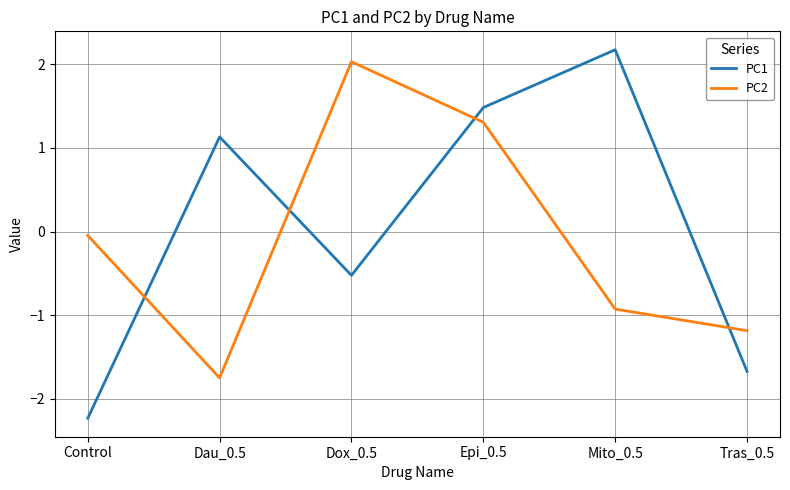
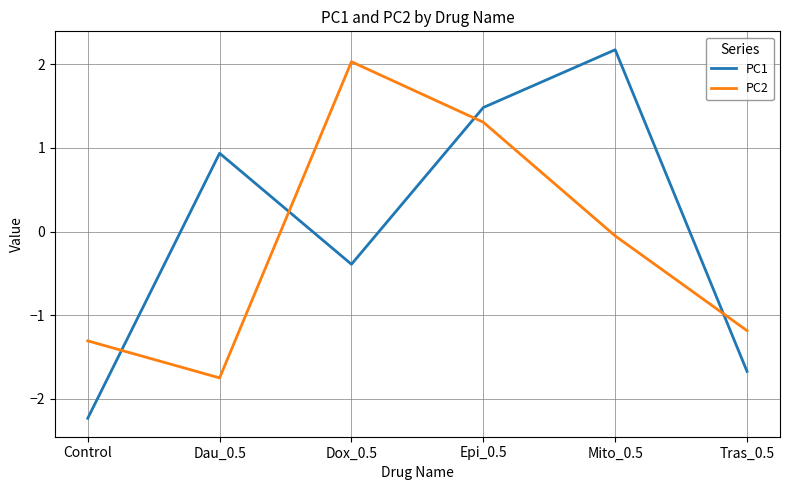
PC2, Control: 0.0 -> -1.3
PC1, Dau_0.5: 1.1 -> 0.9
PC1, Dox_0.5: -0.5 -> -0.4
PC2, Mito_0.5: -0.9 -> -0.1
